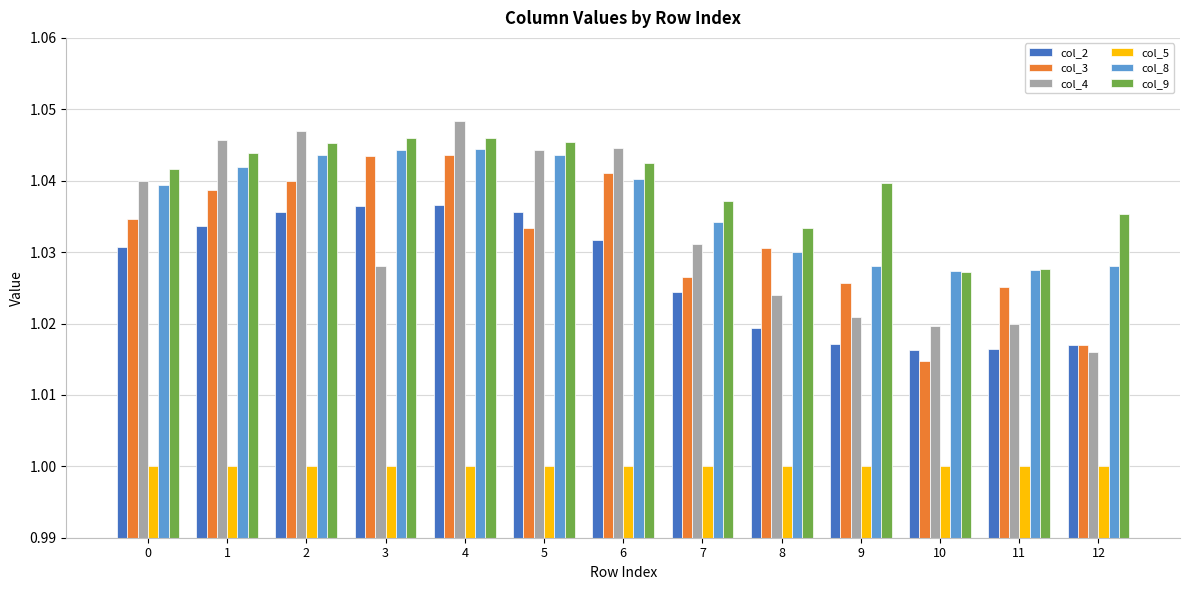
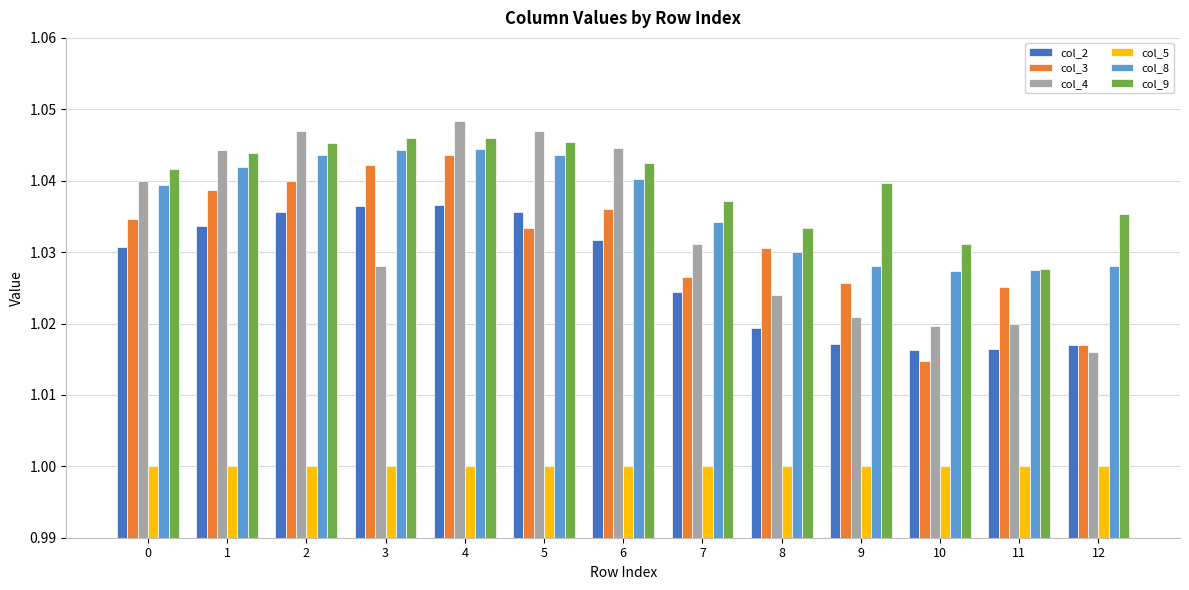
col_4, 1: 1.046 -> 1.044
col_3, 3: 1.043 -> 1.042
col_4, 5: 1.044 -> 1.047
col_3, 6: 1.041 -> 1.036
col_9, 10: 1.027 -> 1.031
